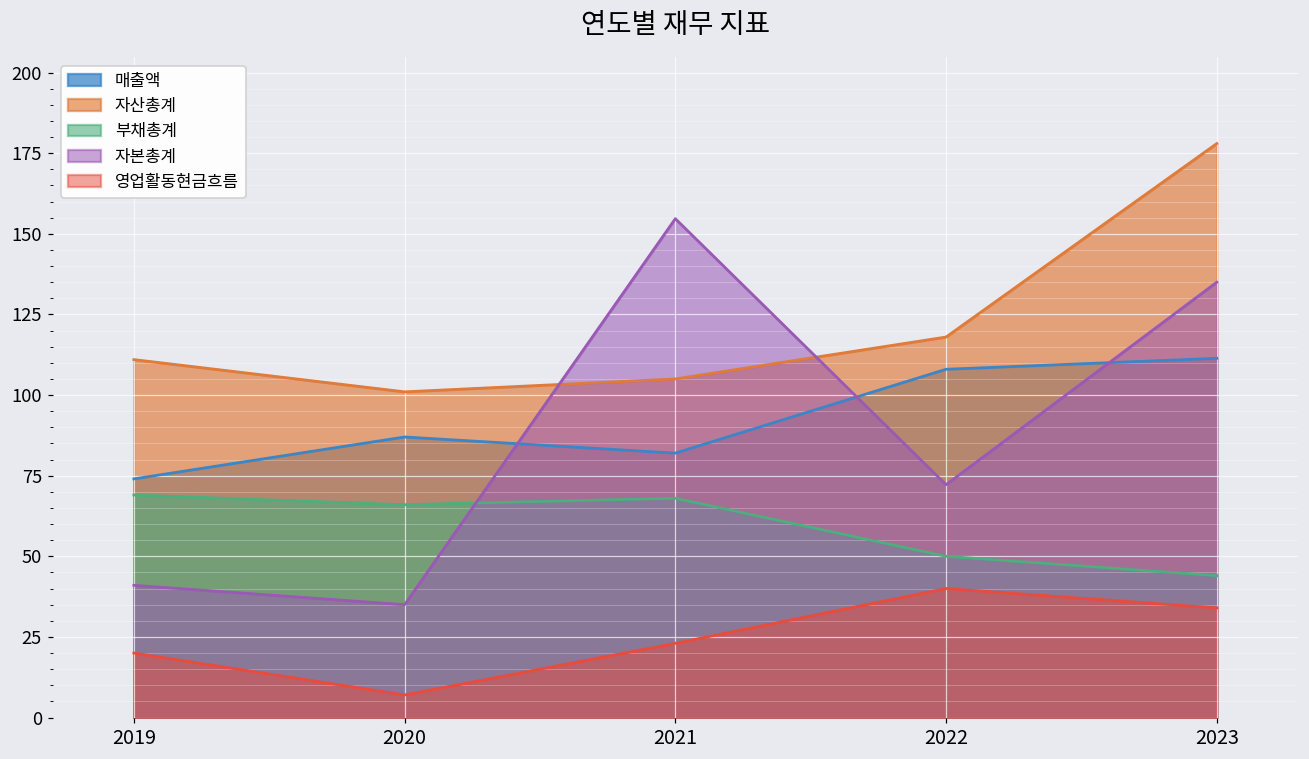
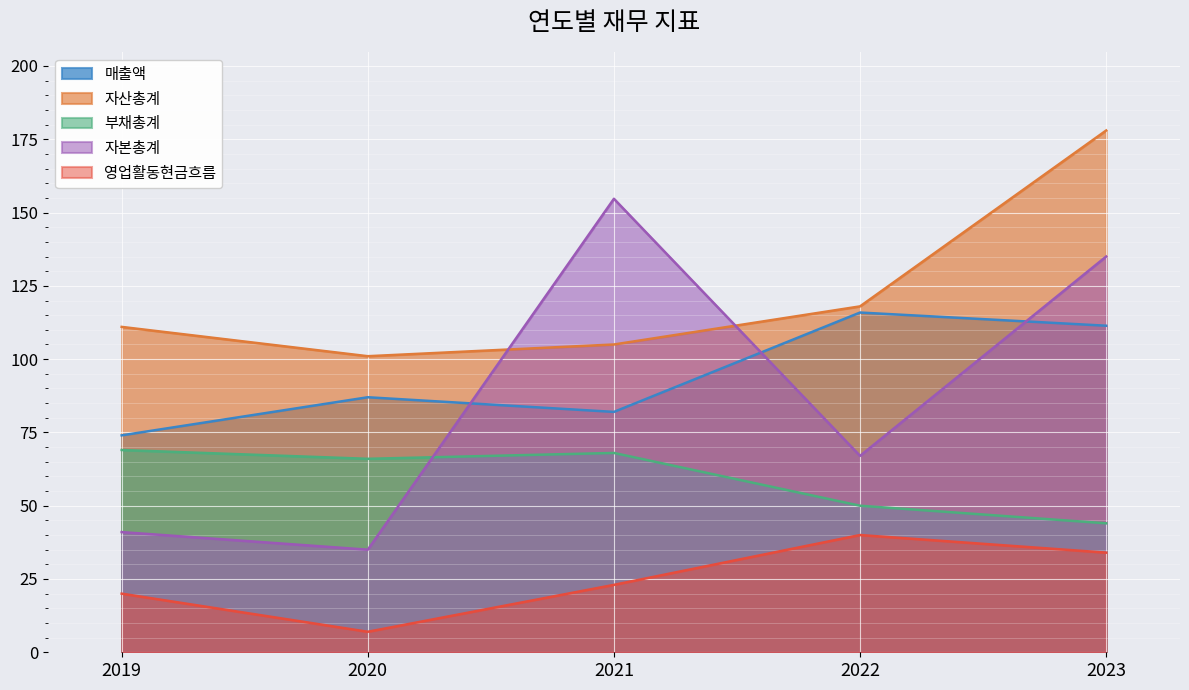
매출액, 2022: 108 -> 116
자본총계, 2022: 72 -> 67
